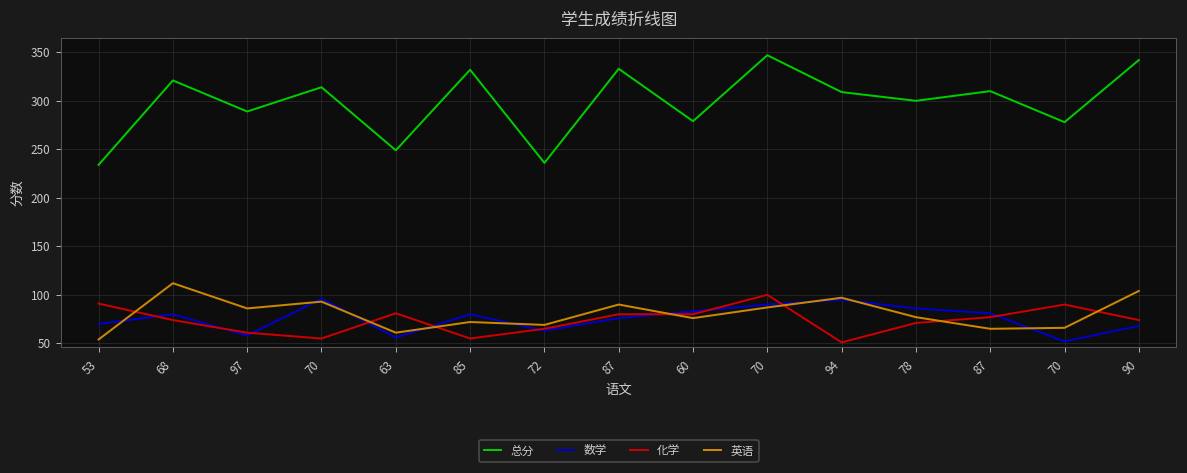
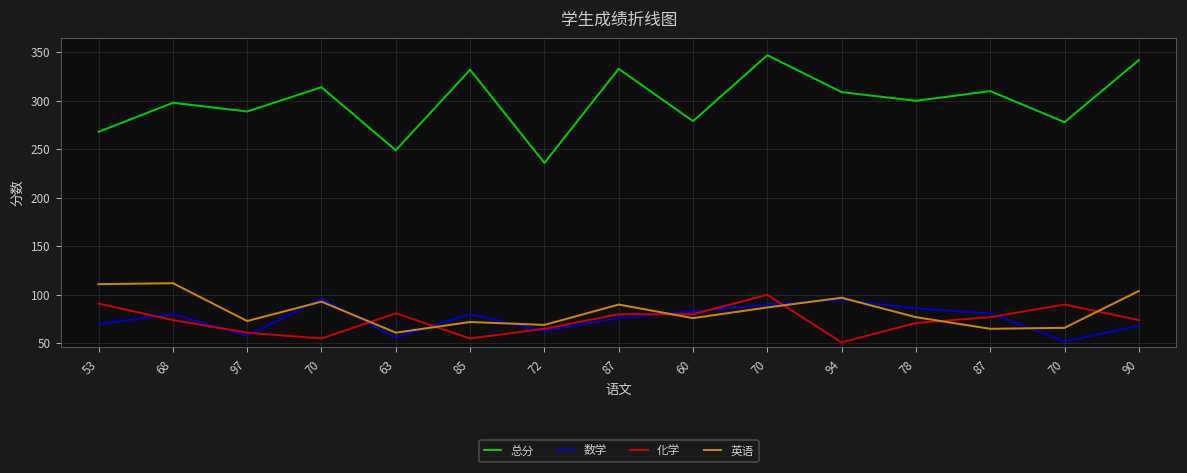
总分, 53: 230 -> 270
英语, 53: 50 -> 110
总分, 68: 320 -> 300
英语, 97: 90 -> 70
